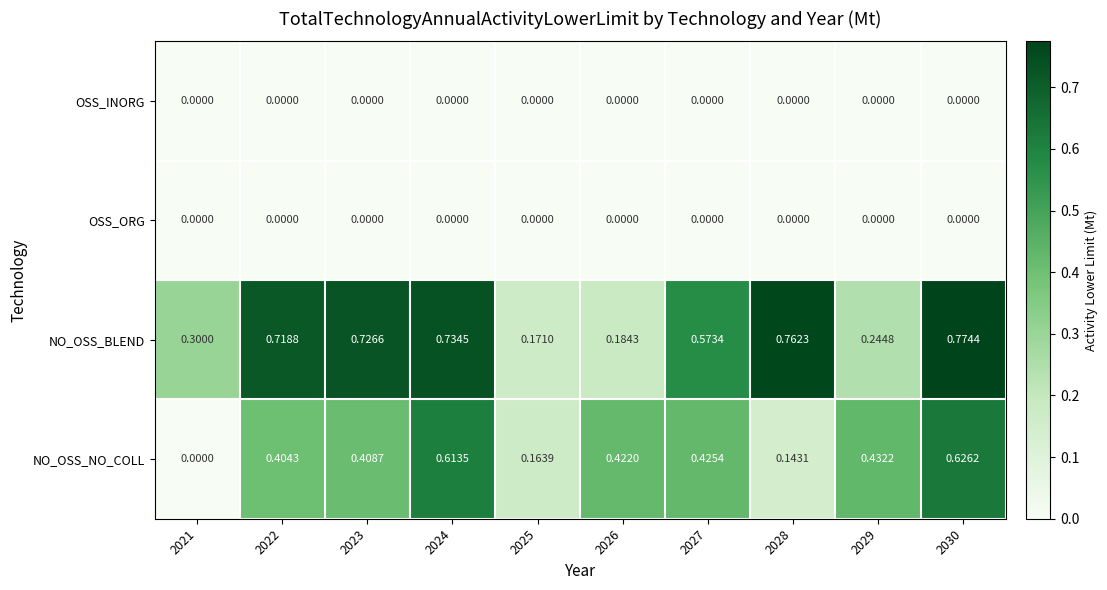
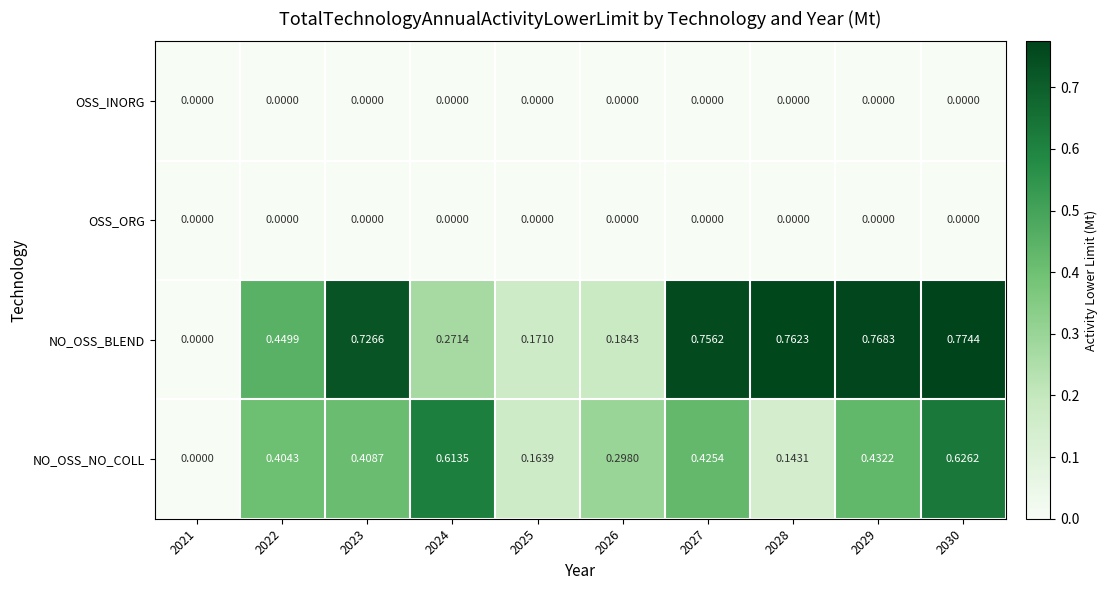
NO_OSS_BLEND, 2021: 0.3000 -> 0.0000
NO_OSS_BLEND, 2022: 0.7188 -> 0.4499
NO_OSS_BLEND, 2024: 0.7345 -> 0.2714
NO_OSS_BLEND, 2027: 0.5734 -> 0.7562
NO_OSS_BLEND, 2029: 0.2448 -> 0.7683
NO_OSS_NO_COLL, 2026: 0.4220 -> 0.2980
